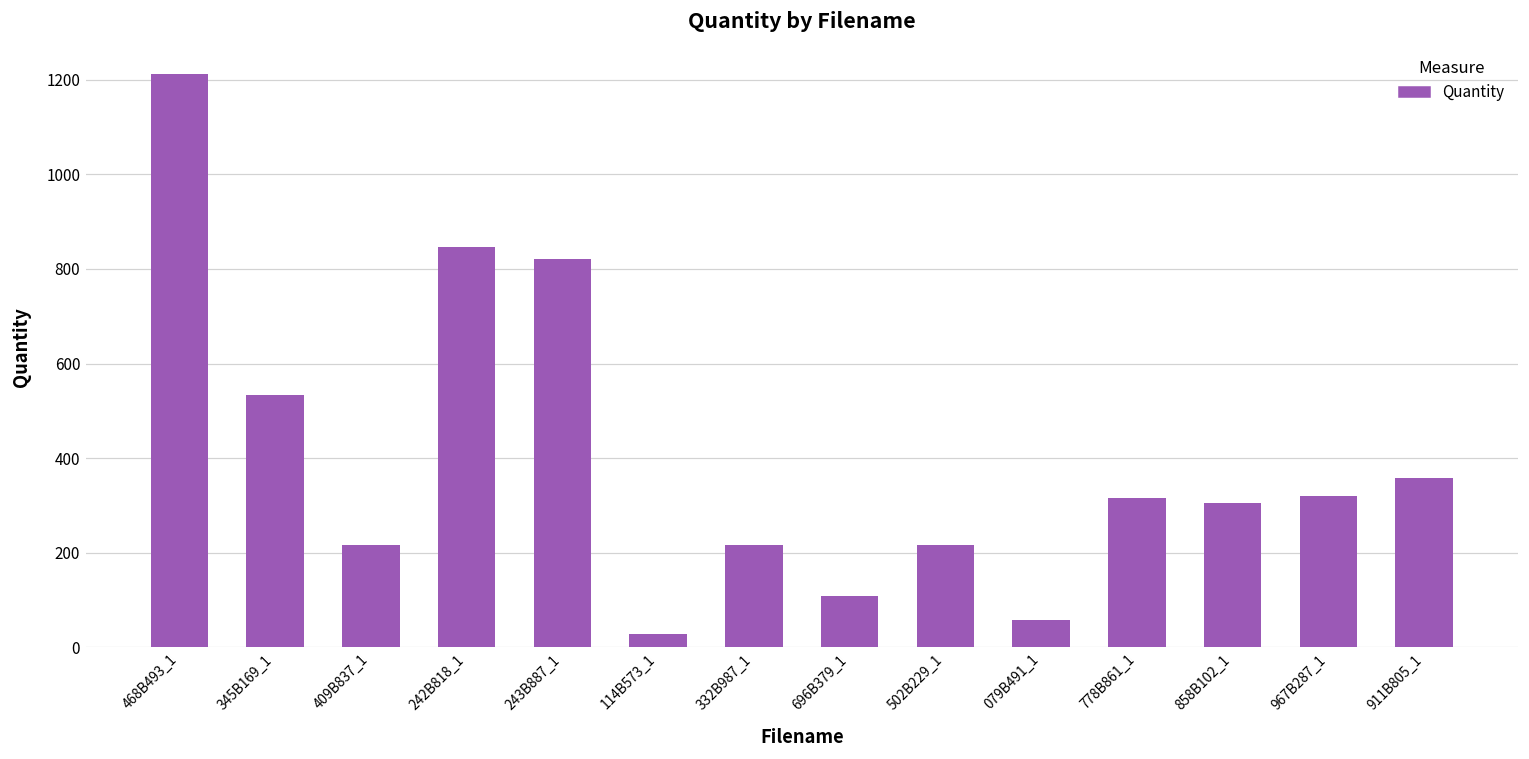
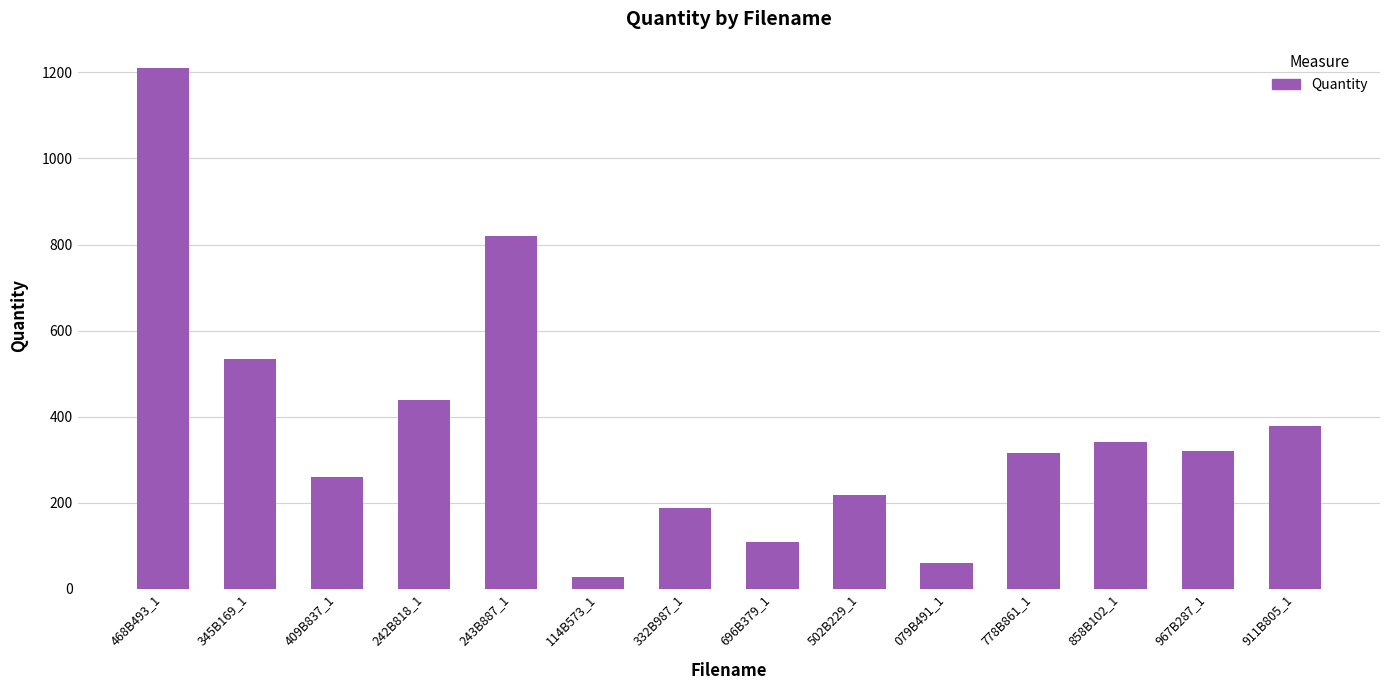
409B837_1: 220 -> 260
242B818_1: 850 -> 440
332B987_1: 220 -> 190
858B102_1: 310 -> 340
911B805_1: 360 -> 380
